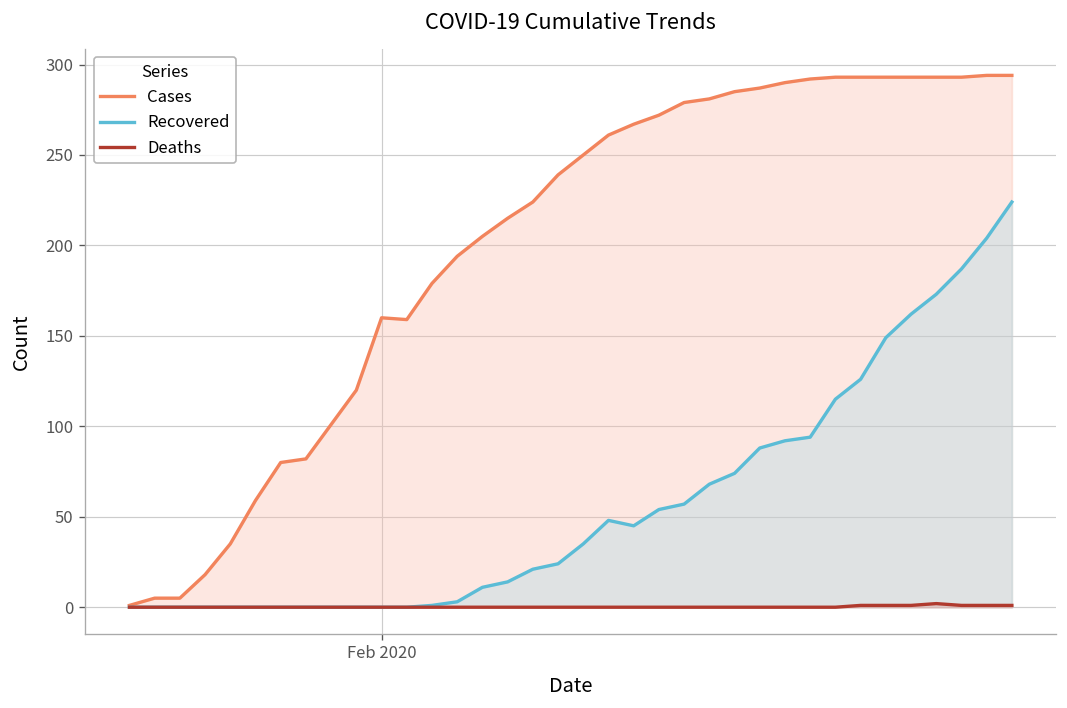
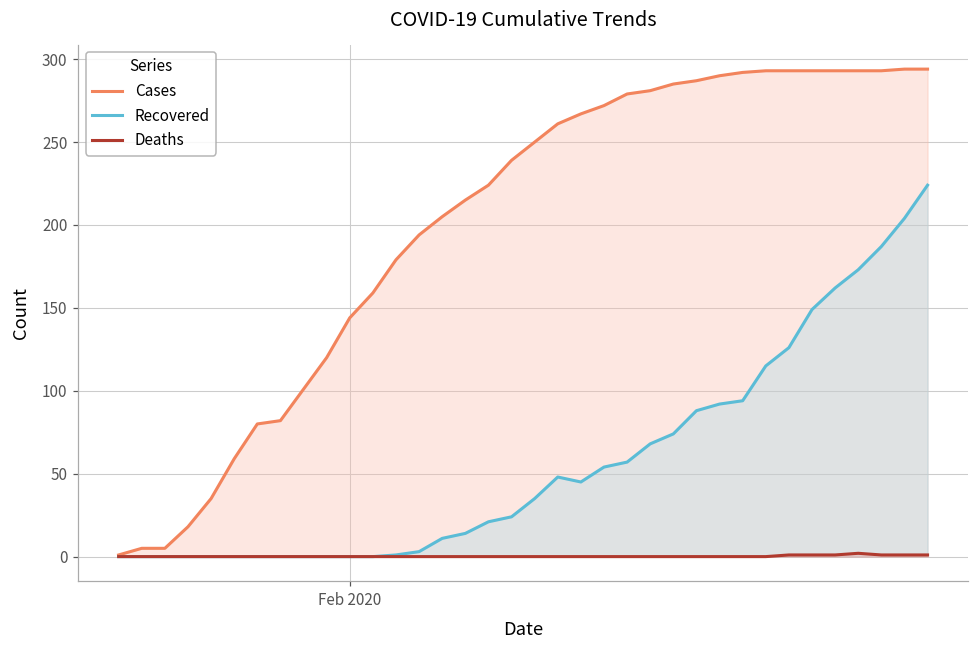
Cases, Feb 2020: 160 -> 144
